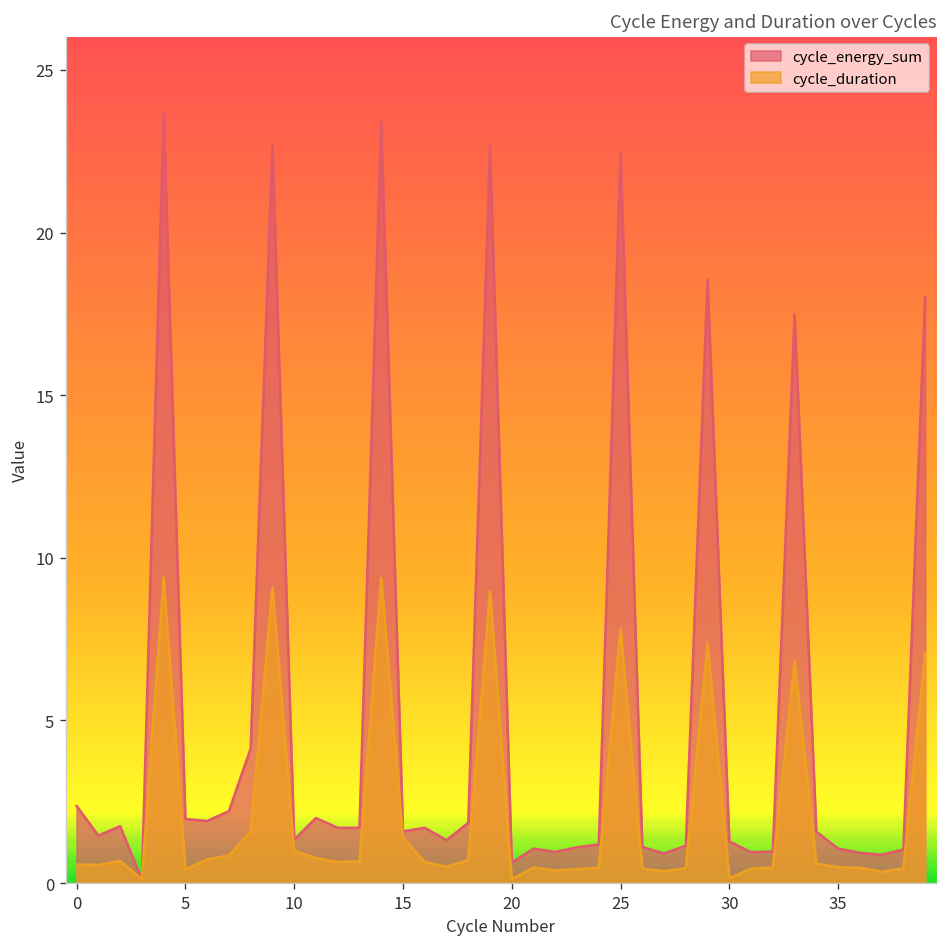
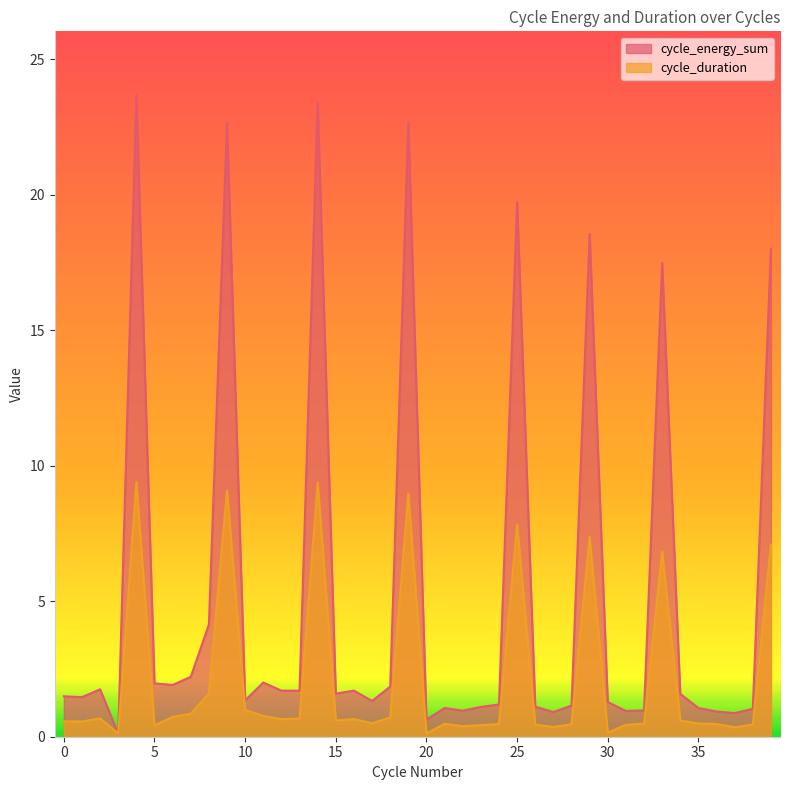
cycle_energy_sum, 0: 2.4 -> 1.5
cycle_duration, 15: 1.4 -> 0.6
cycle_energy_sum, 25: 22.5 -> 19.7
